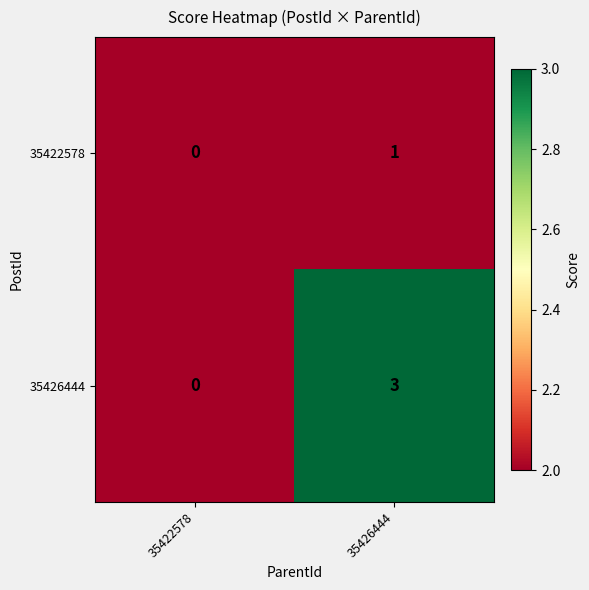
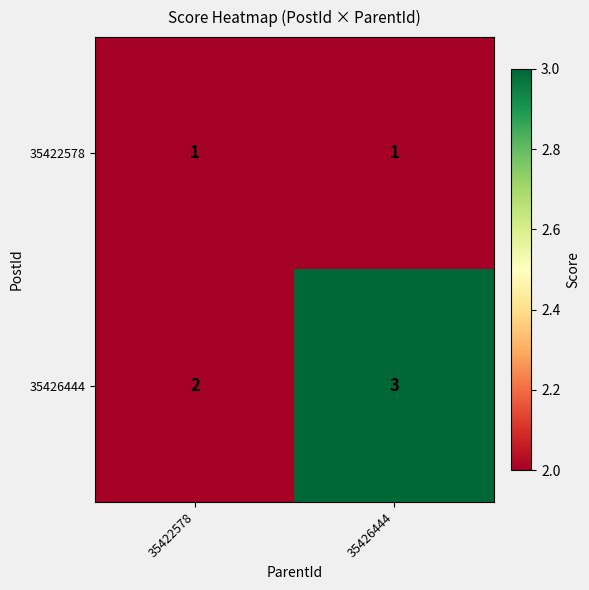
35422578, 35422578: 0 -> 1
35426444, 35422578: 0 -> 2
